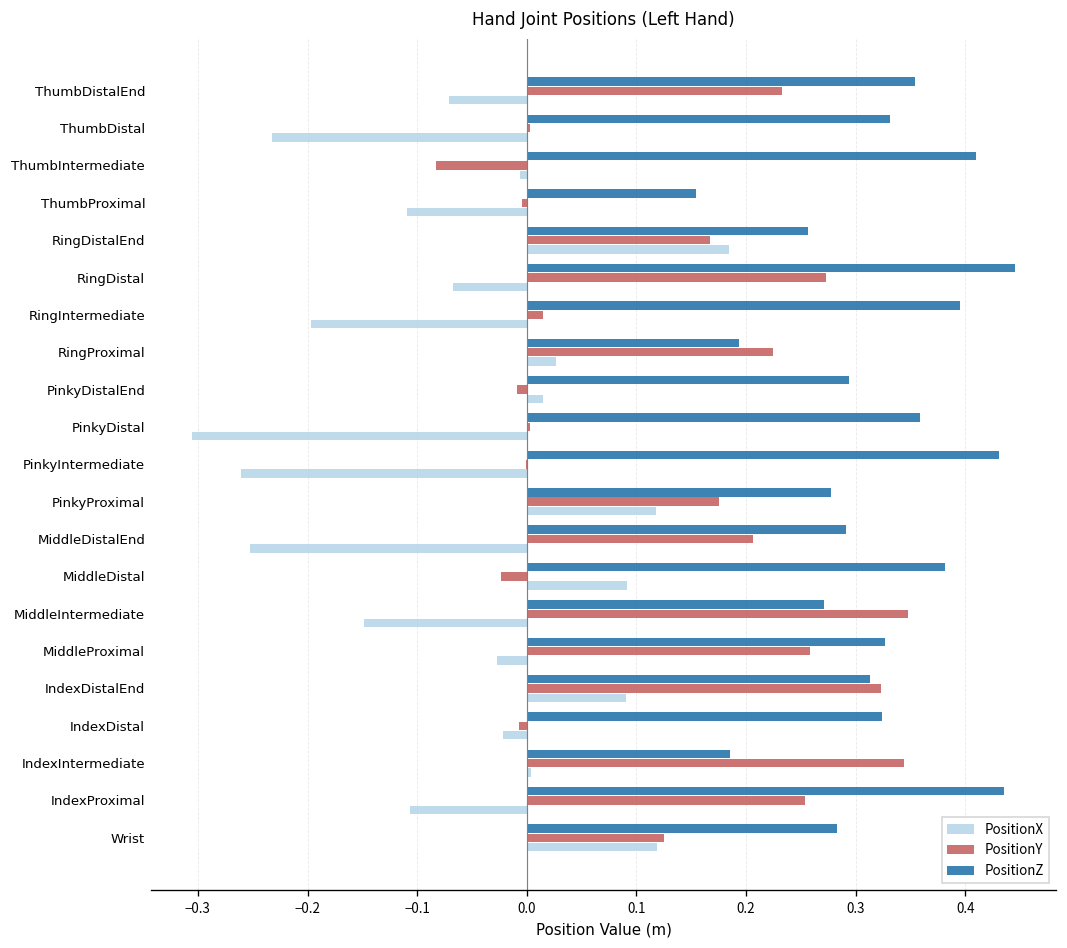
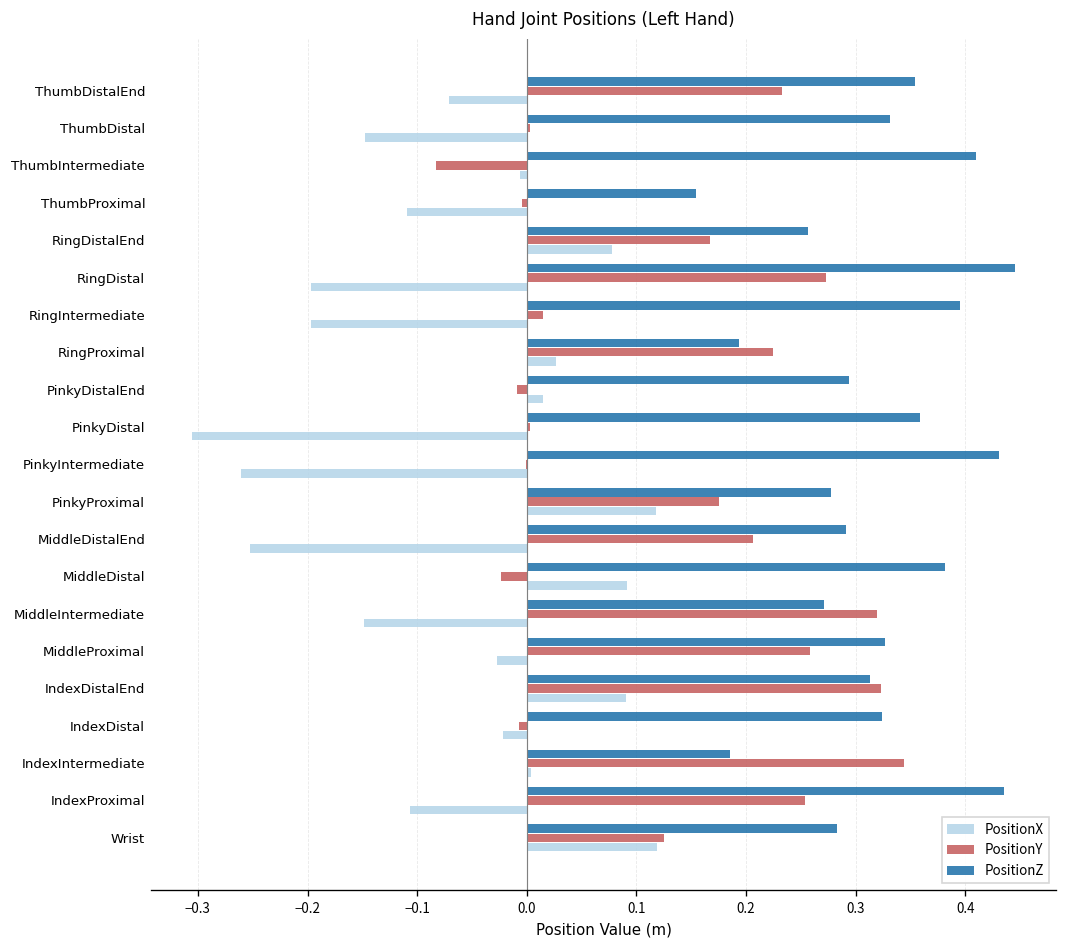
PositionX, ThumbDistal: -0.23 -> -0.15
PositionX, RingDistalEnd: 0.18 -> 0.08
PositionX, RingDistal: -0.07 -> -0.20
PositionY, MiddleIntermediate: 0.35 -> 0.32
